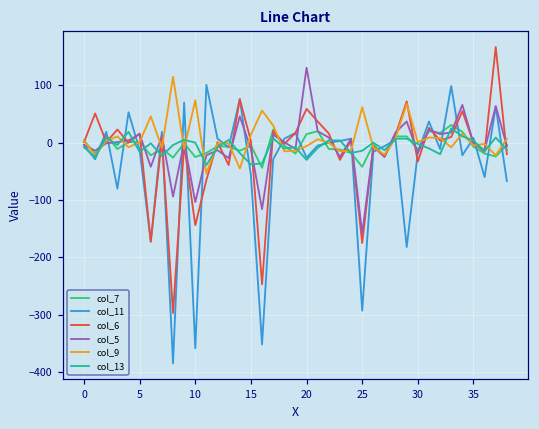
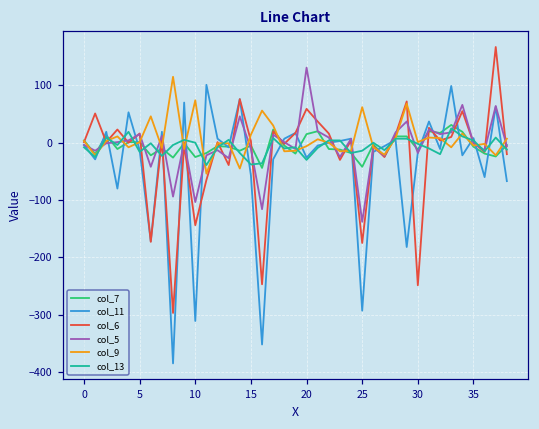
col_11, 10: -360 -> -310
col_5, 25: -160 -> -140
col_6, 30: -30 -> -250
